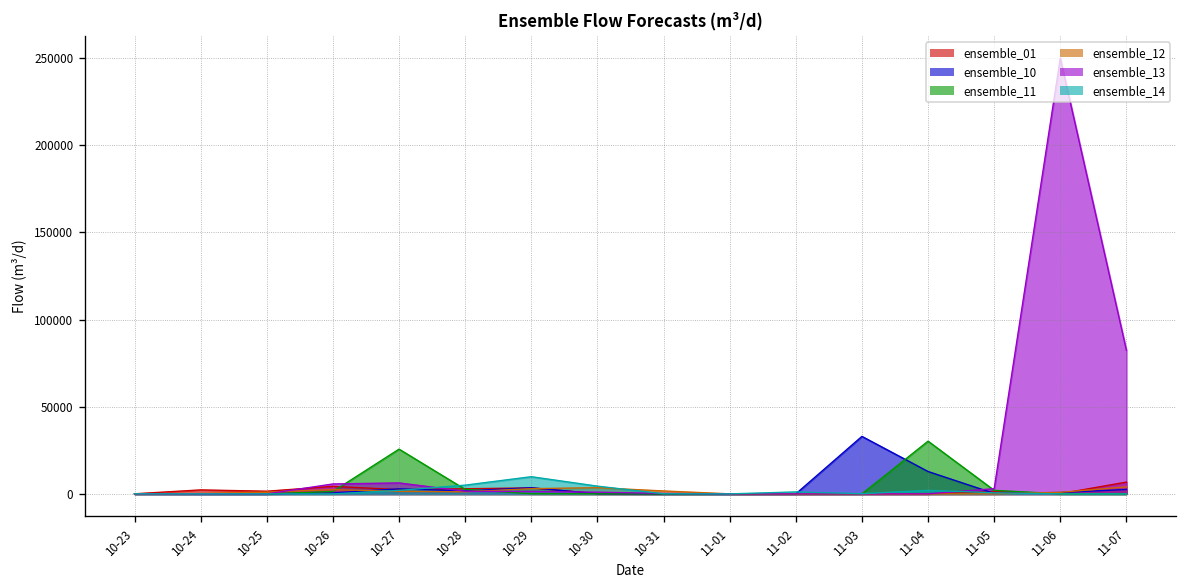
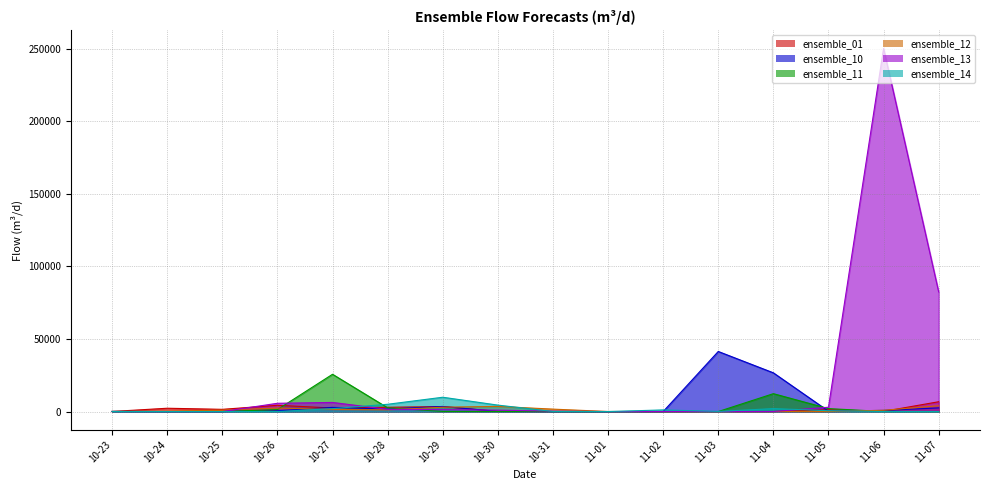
ensemble_10, 11-03: 33000 -> 41000
ensemble_10, 11-04: 13000 -> 27000
ensemble_11, 11-04: 30000 -> 12000
